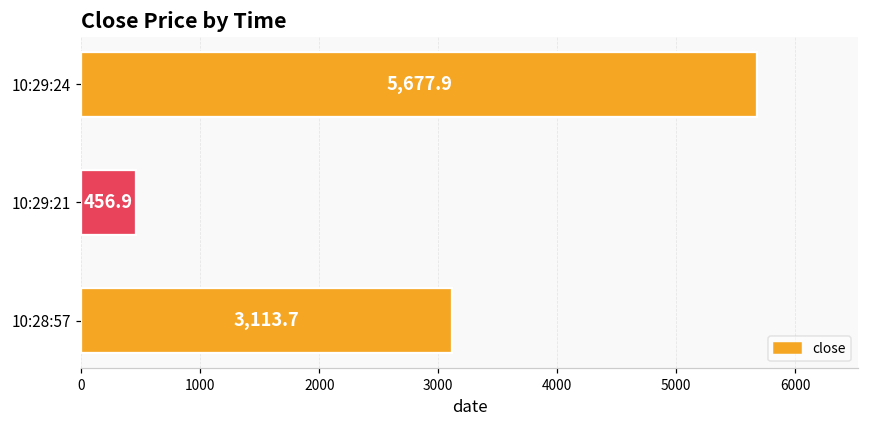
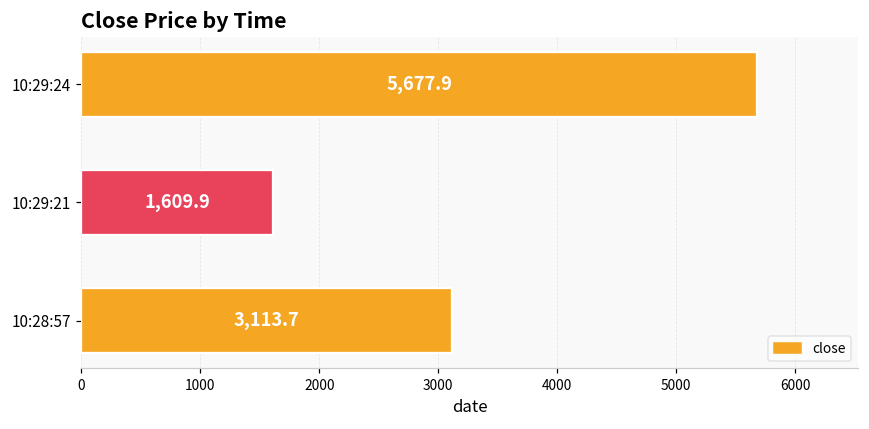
10:29:21: 456.9 -> 1,609.9
